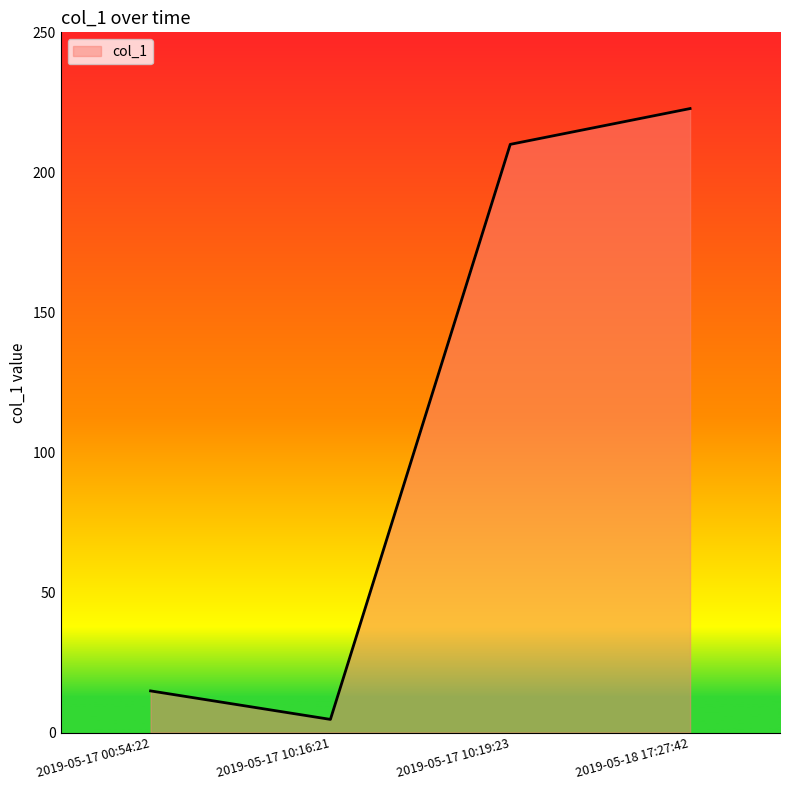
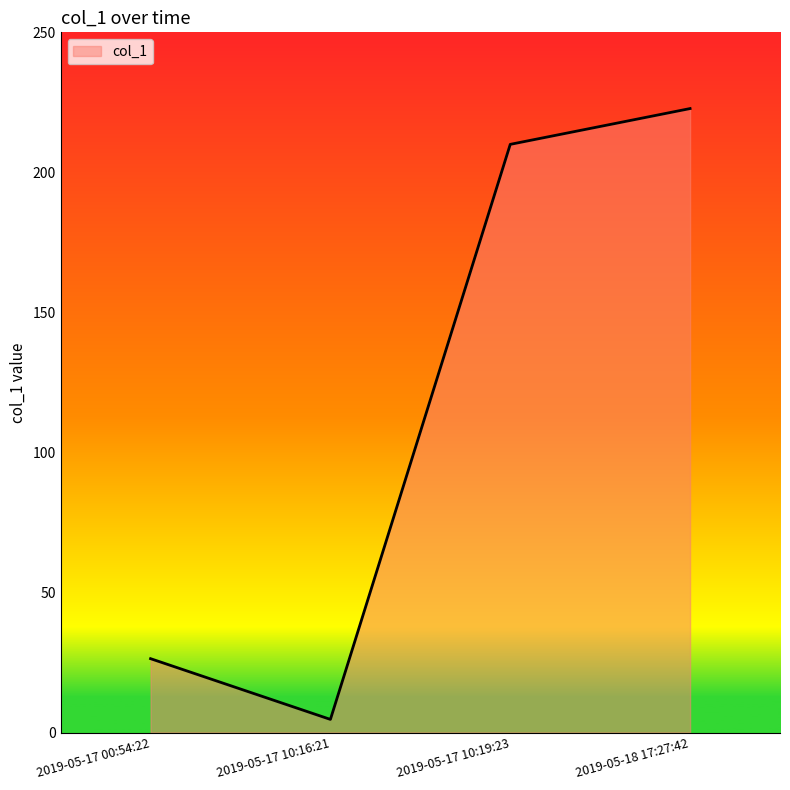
2019-05-17 00:54:22: 15 -> 26
